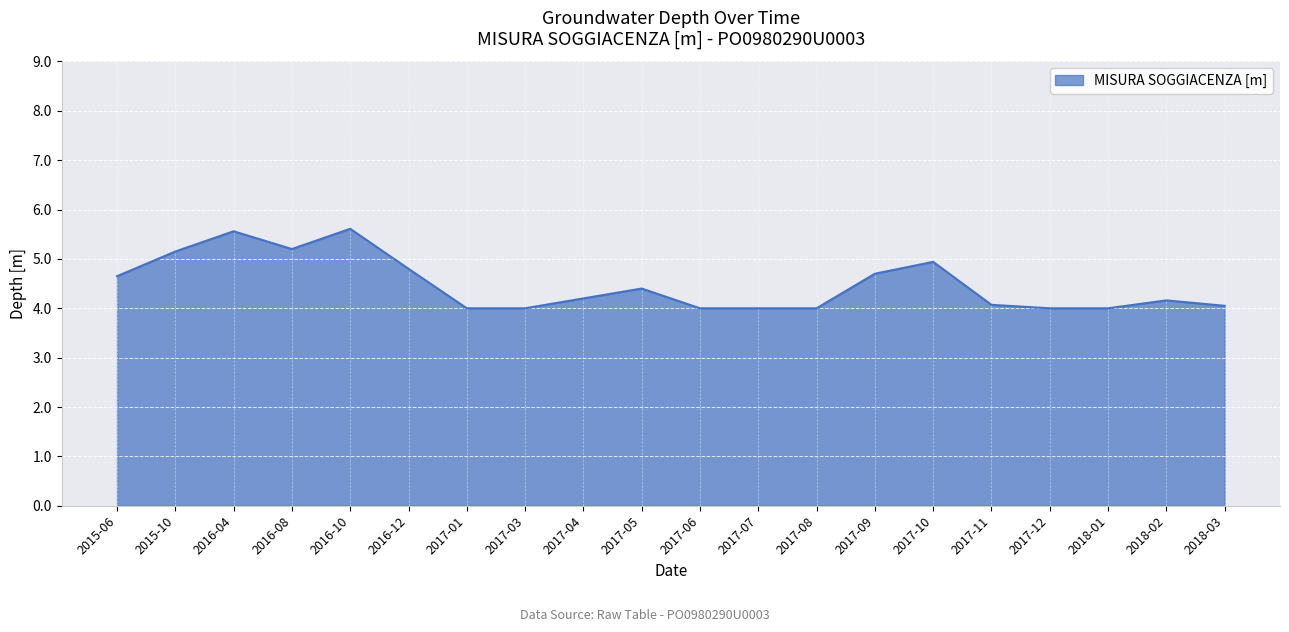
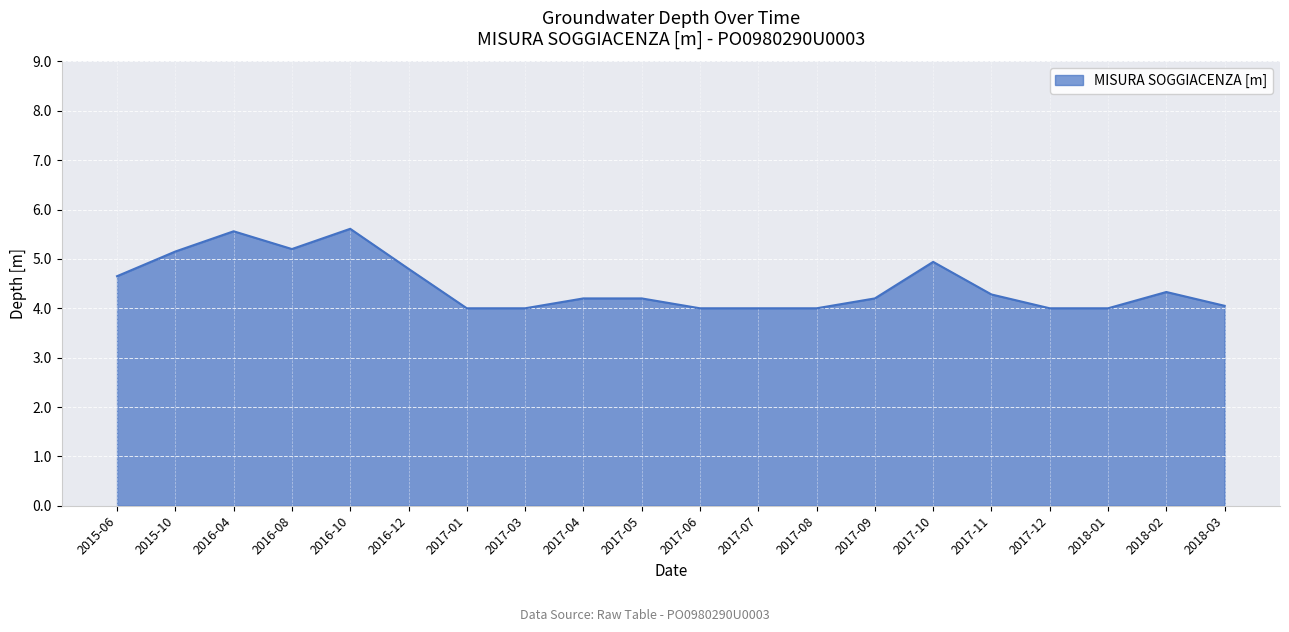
2017-05: 4.4 -> 4.2
2017-09: 4.7 -> 4.2
2017-11: 4.1 -> 4.3
2018-02: 4.2 -> 4.3
